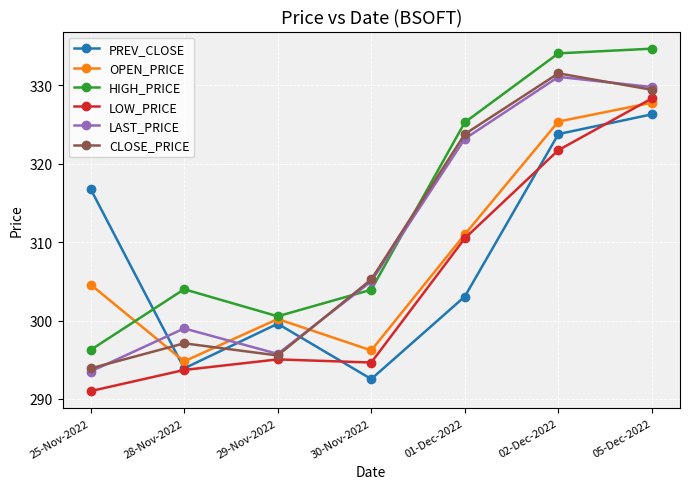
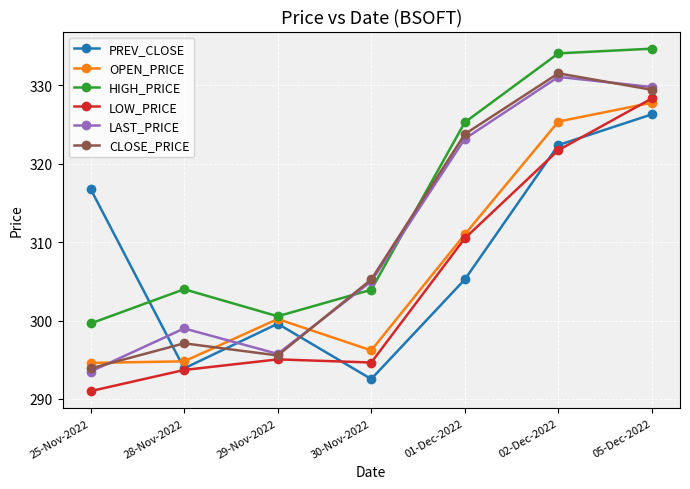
OPEN_PRICE, 25-Nov-2022: 305 -> 295
HIGH_PRICE, 25-Nov-2022: 296 -> 300
PREV_CLOSE, 01-Dec-2022: 303 -> 305
PREV_CLOSE, 02-Dec-2022: 324 -> 322
